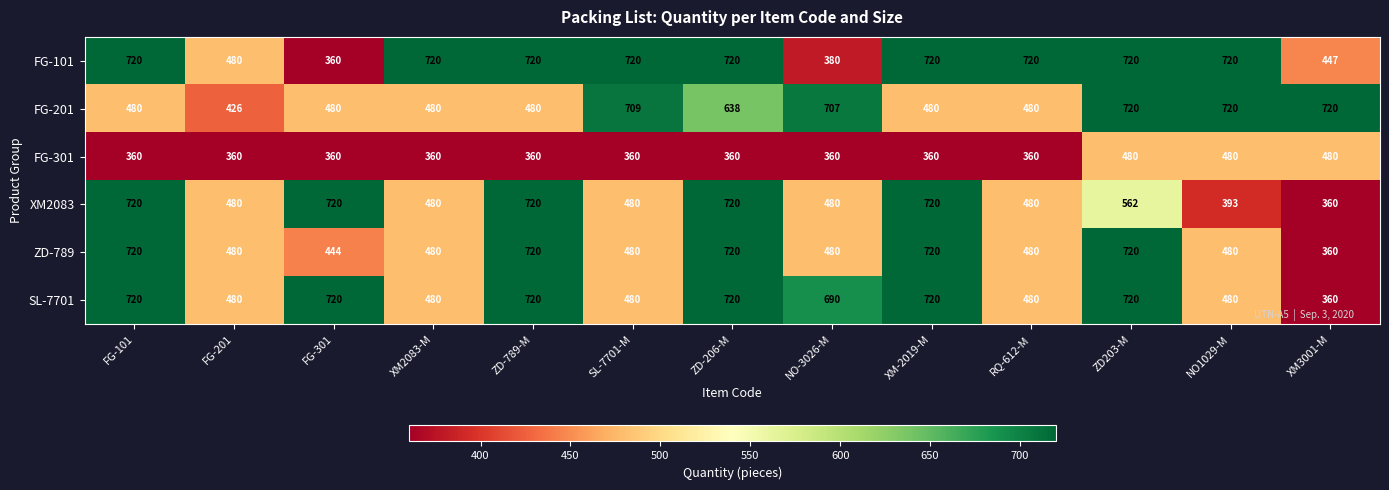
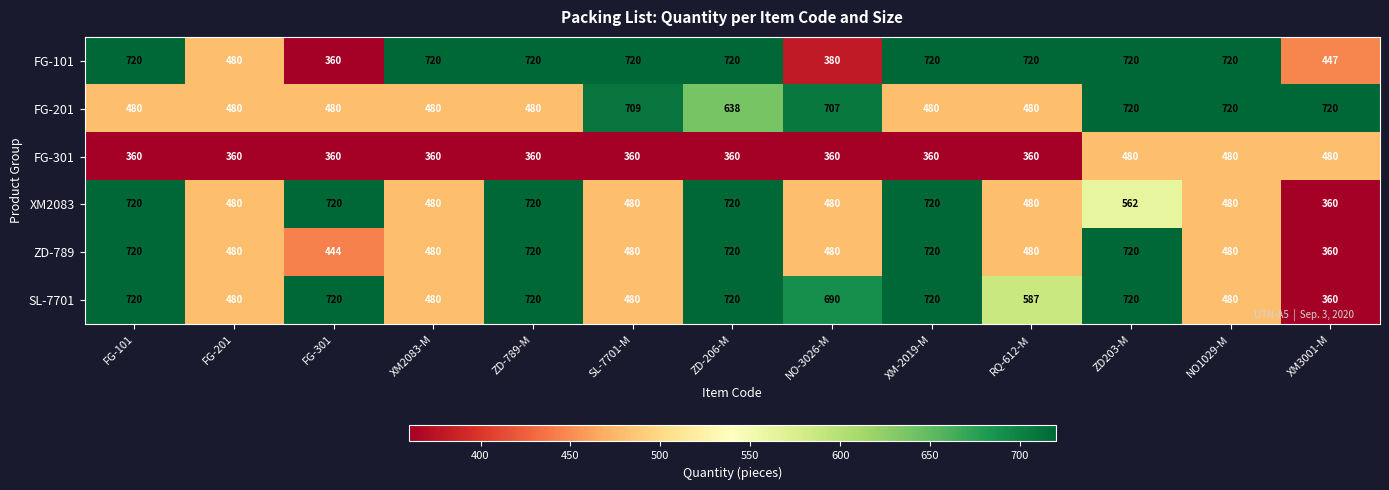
FG-201, FG-201: 426 -> 480
XM2083, NO1029-M: 393 -> 480
SL-7701, RQ-612-M: 480 -> 587
